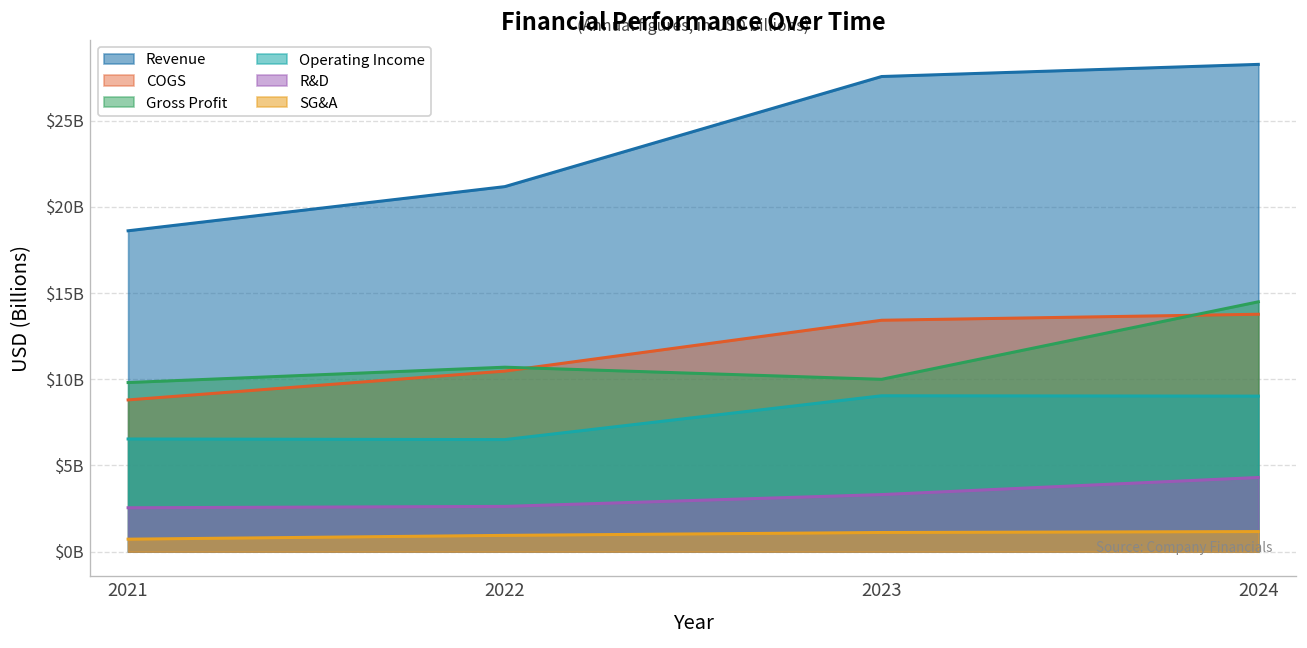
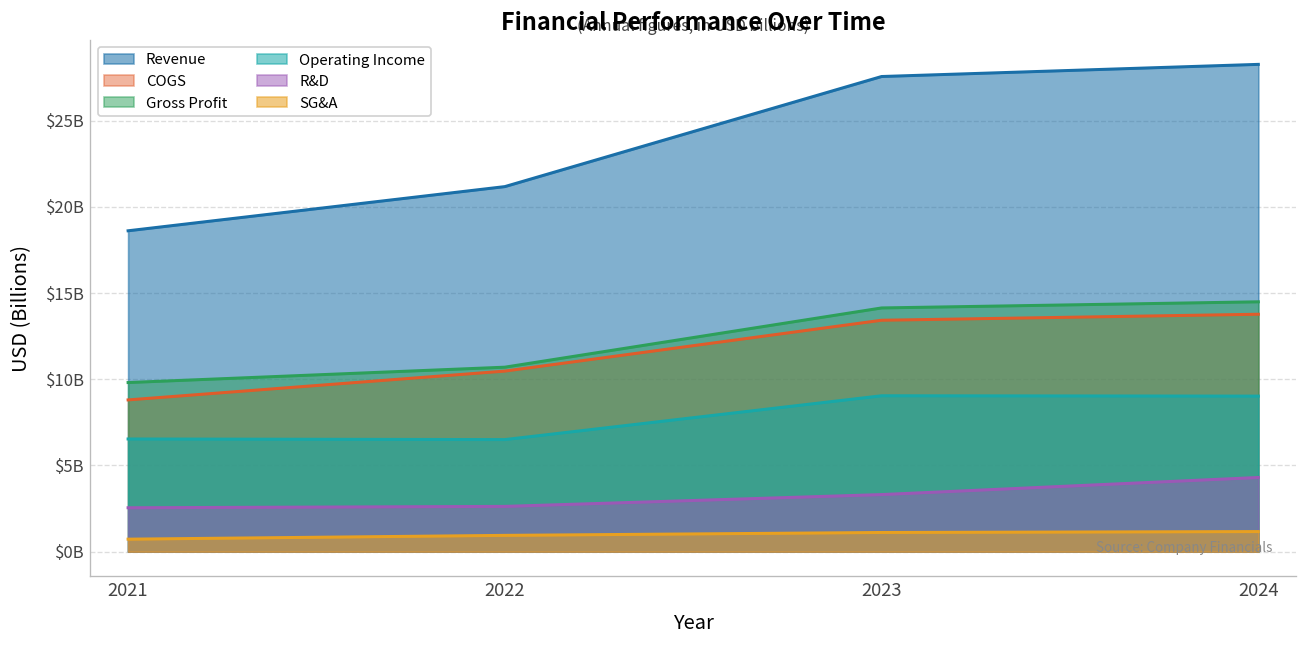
Gross Profit, 2023: $10000000000 -> $14100000000
